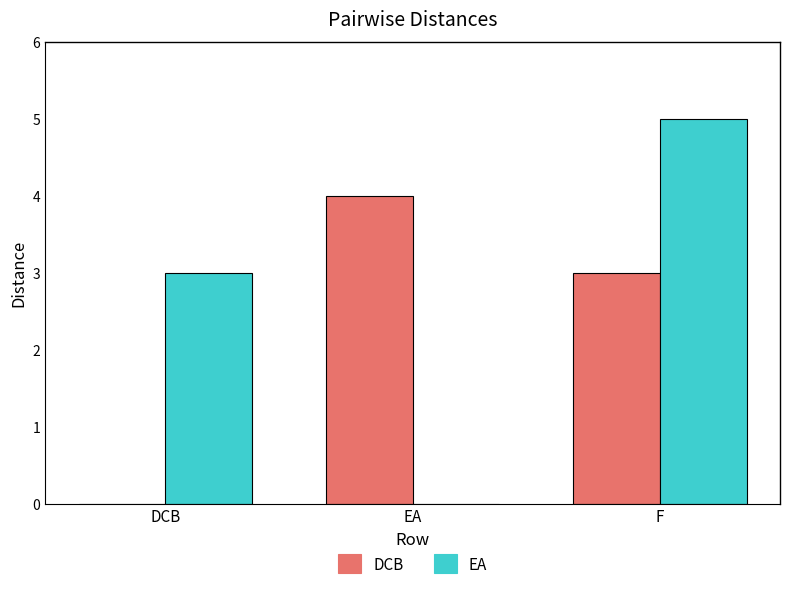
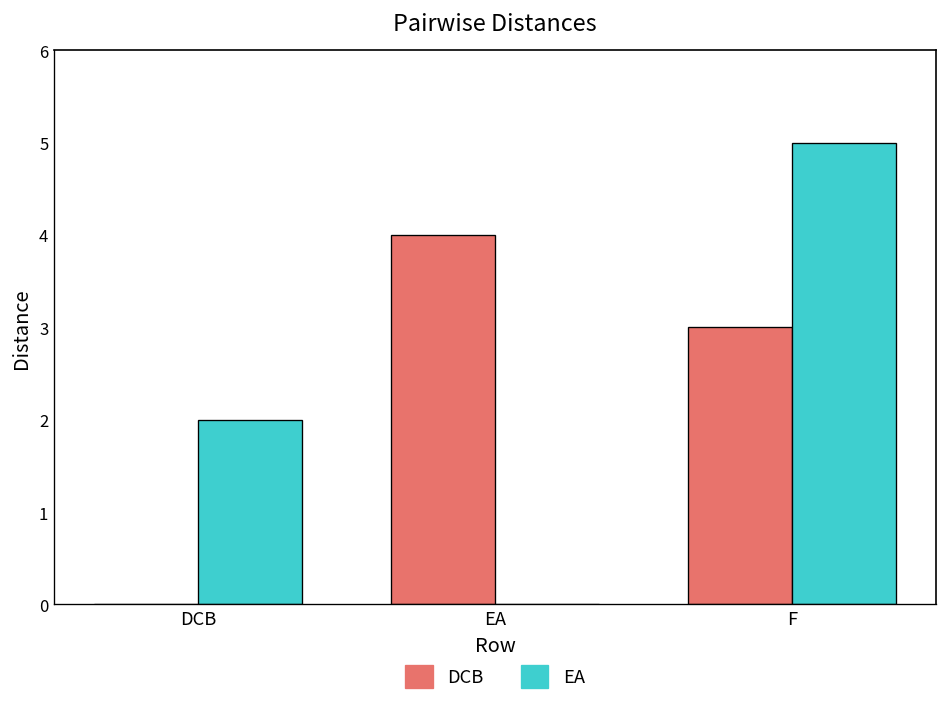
EA, DCB: 3 -> 2
